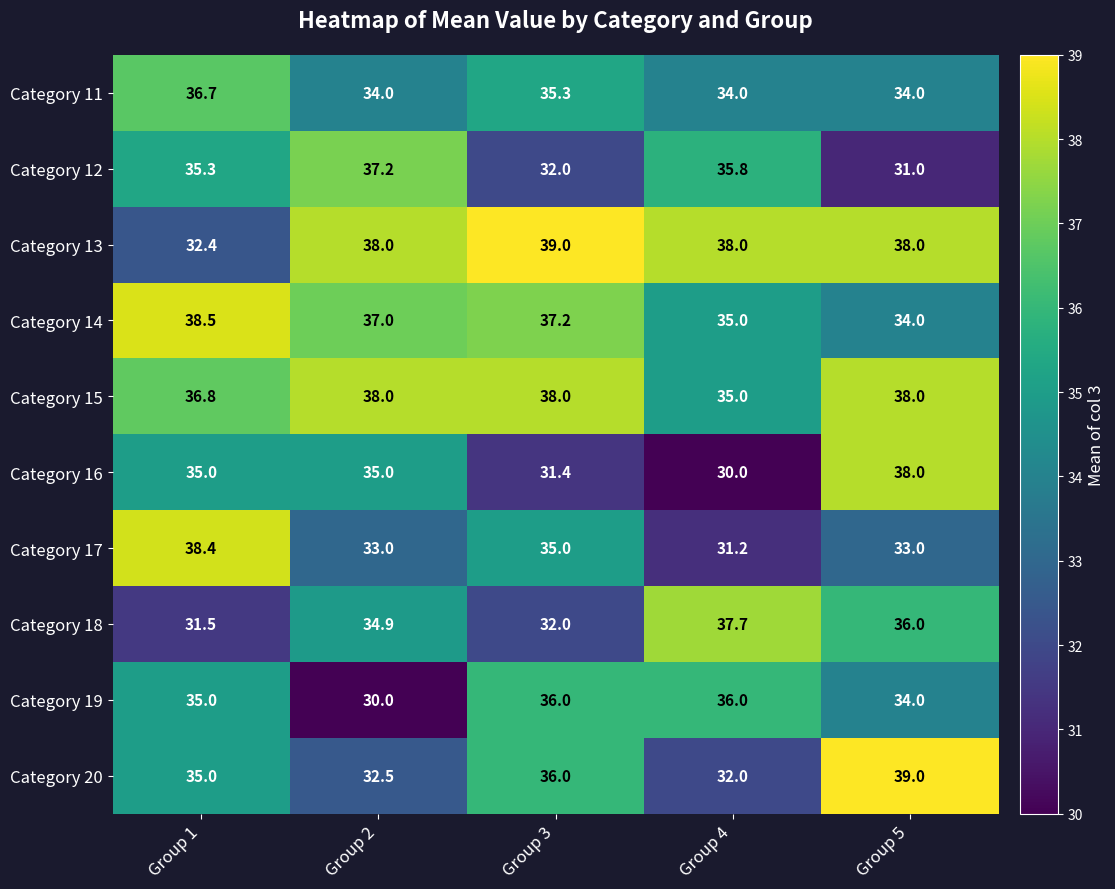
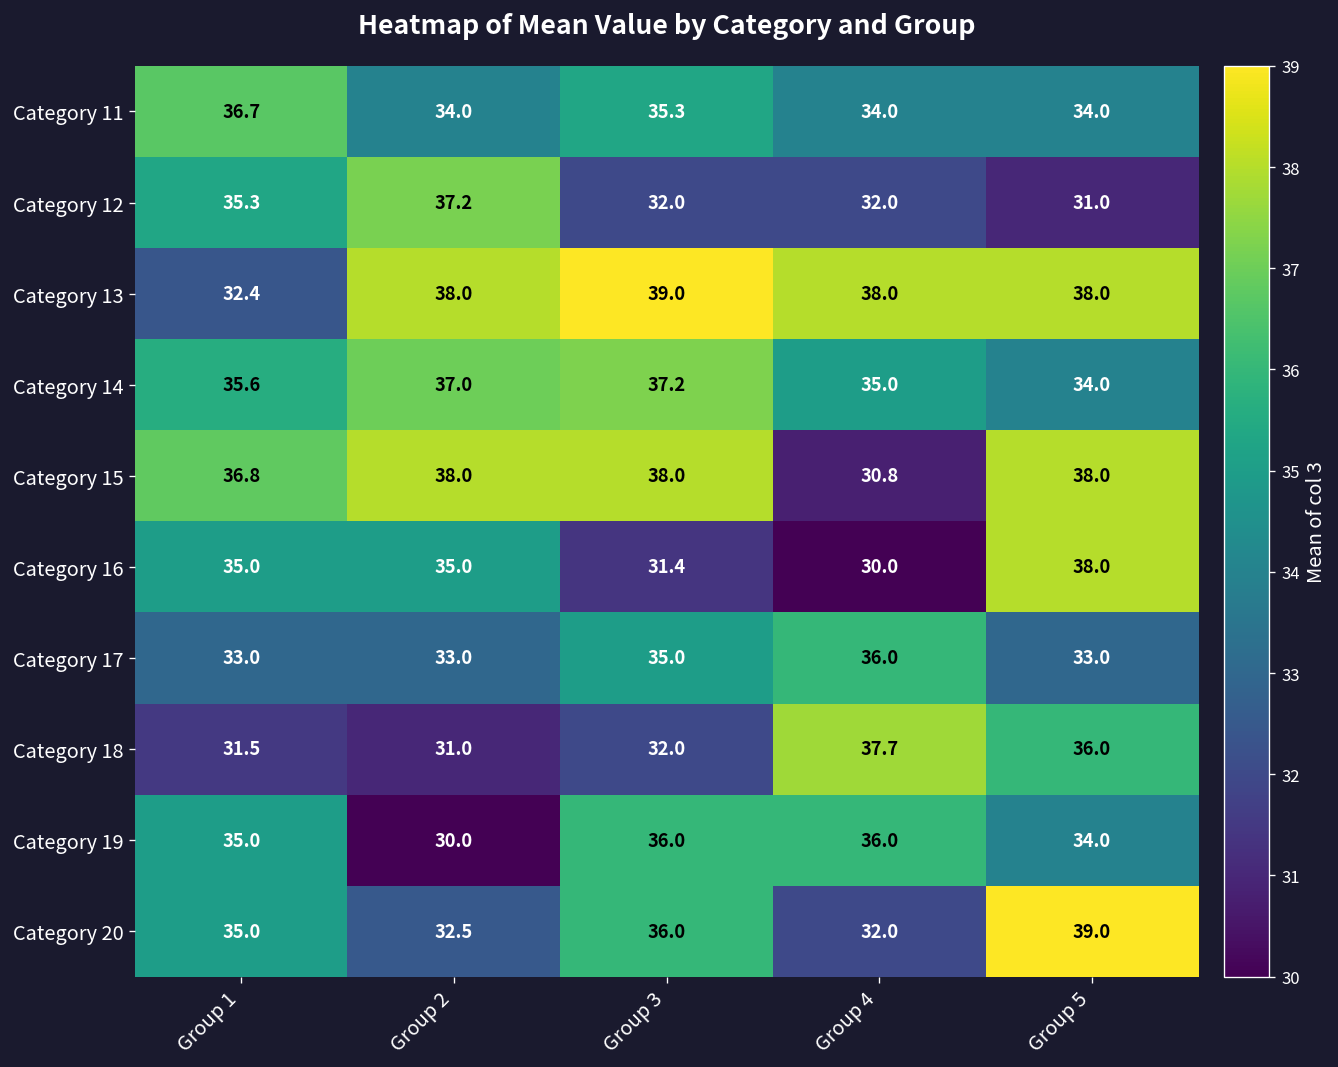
Category 12, Group 4: 35.8 -> 32.0
Category 14, Group 1: 38.5 -> 35.6
Category 15, Group 4: 35.0 -> 30.8
Category 17, Group 1: 38.4 -> 33.0
Category 17, Group 4: 31.2 -> 36.0
Category 18, Group 2: 34.9 -> 31.0
